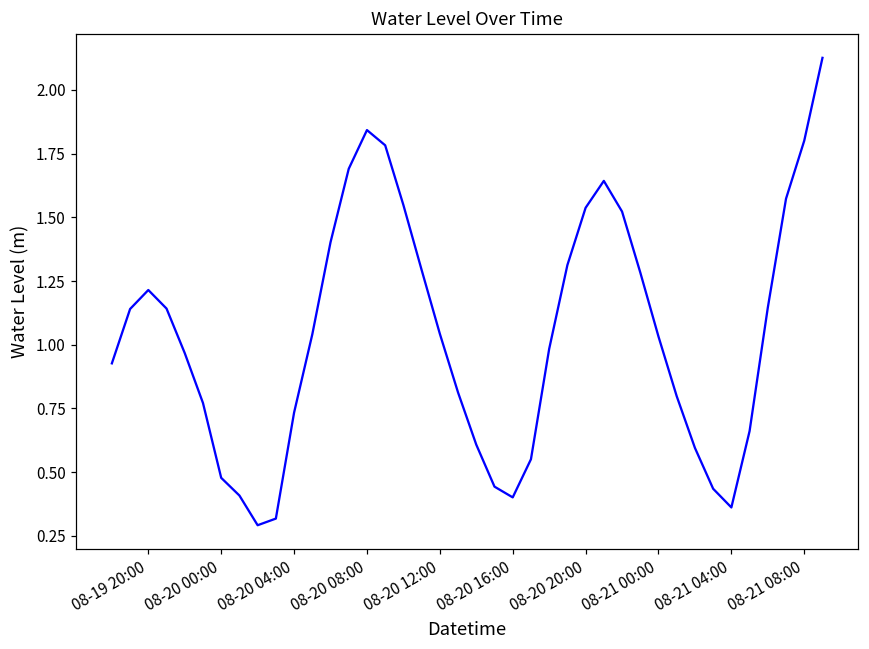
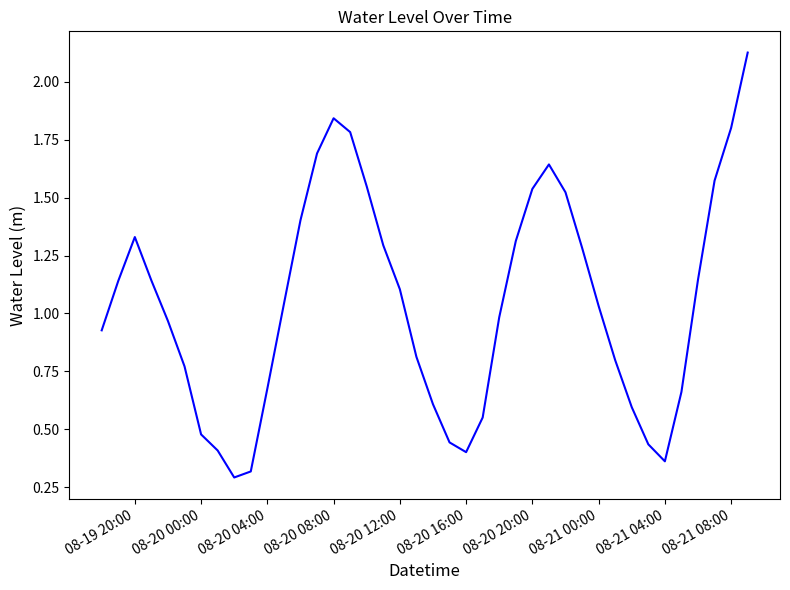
08-19 20:00: 1.21 -> 1.33
08-20 04:00: 0.73 -> 0.68
08-20 12:00: 1.04 -> 1.10
